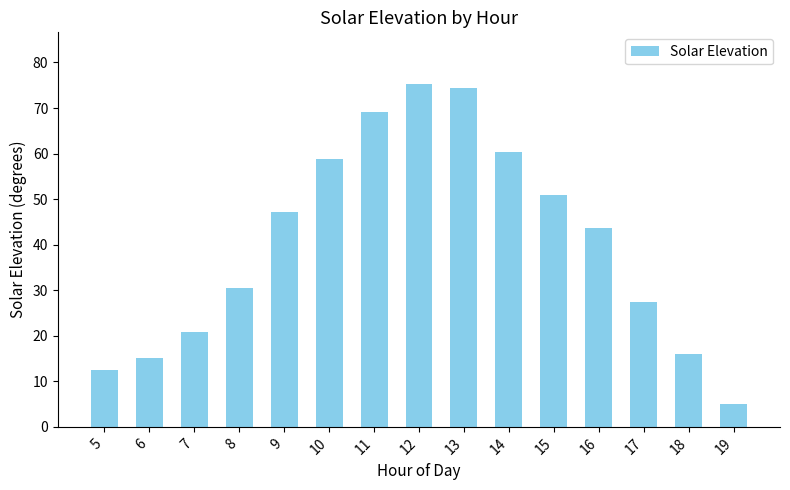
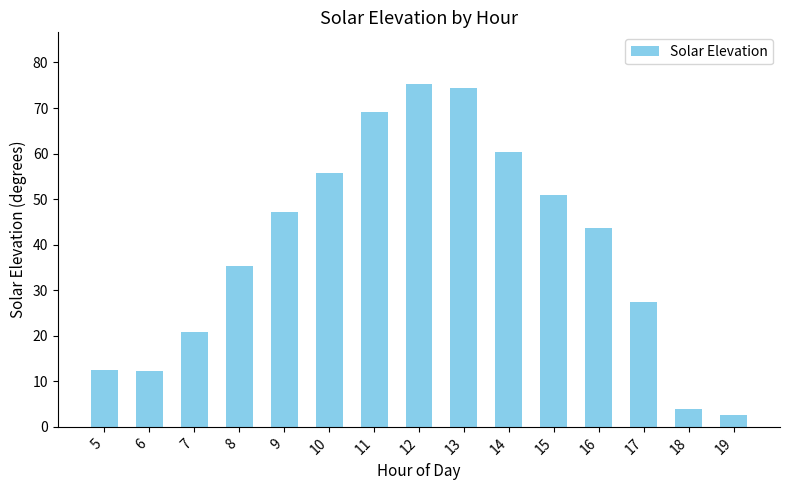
6: 15 -> 12
8: 31 -> 35
10: 59 -> 56
18: 16 -> 4
19: 5 -> 3
